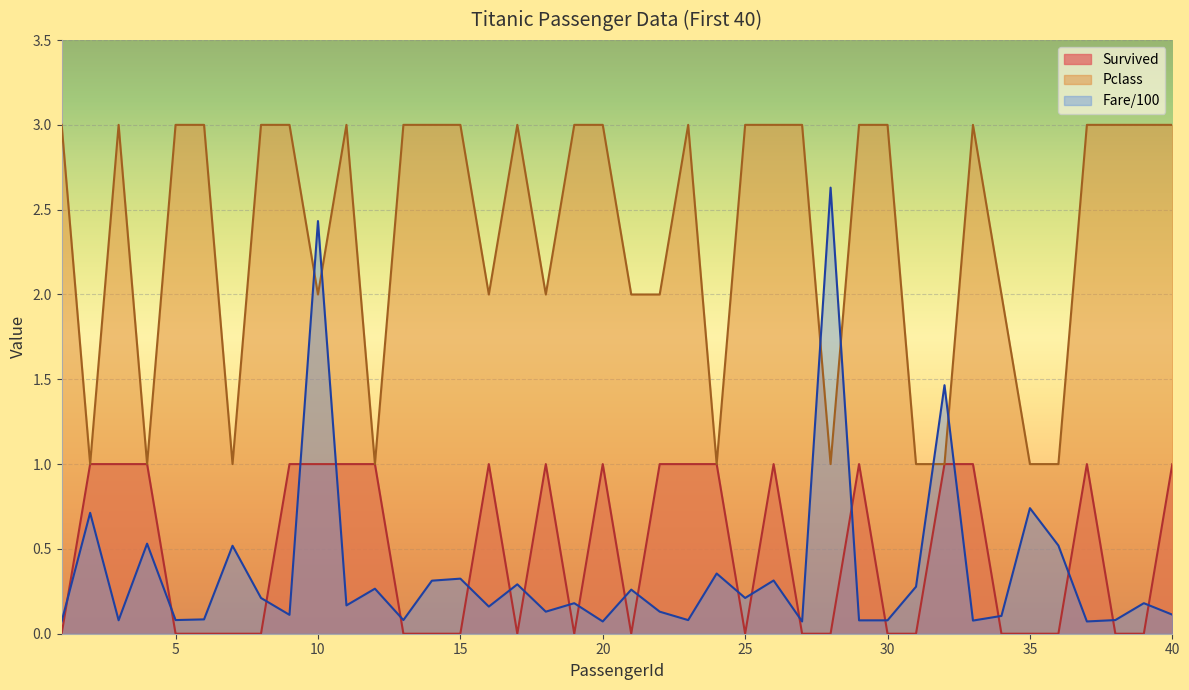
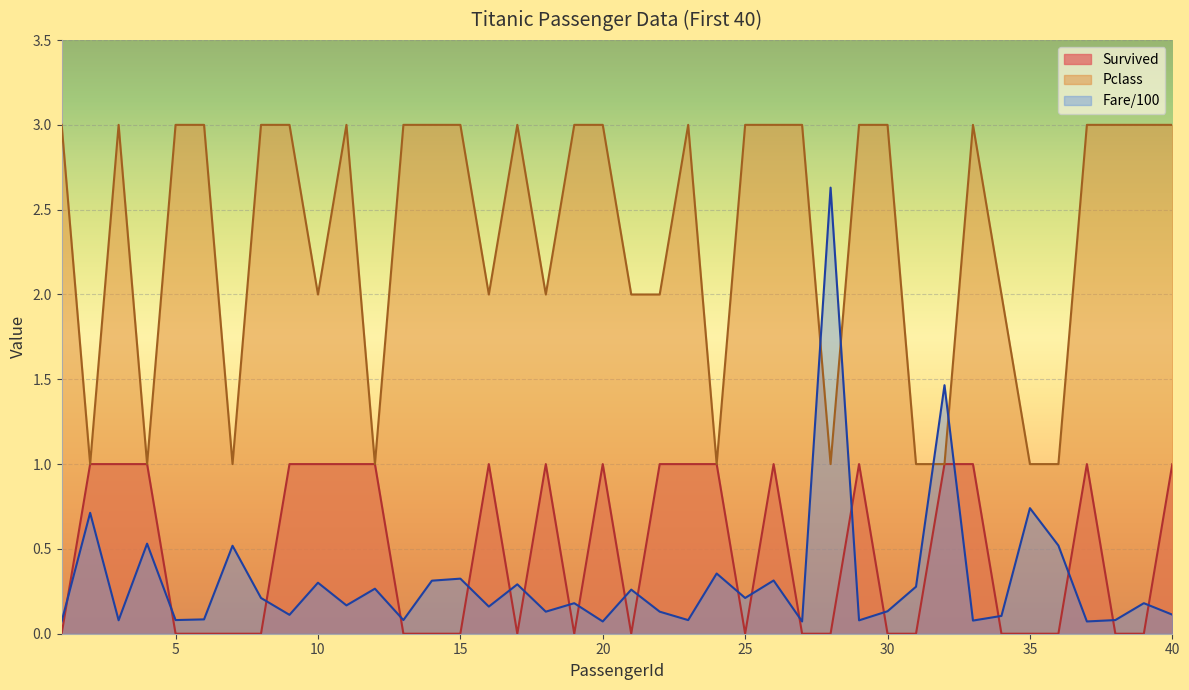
Fare/100, 10: 2.43 -> 0.30
Fare/100, 30: 0.08 -> 0.13
